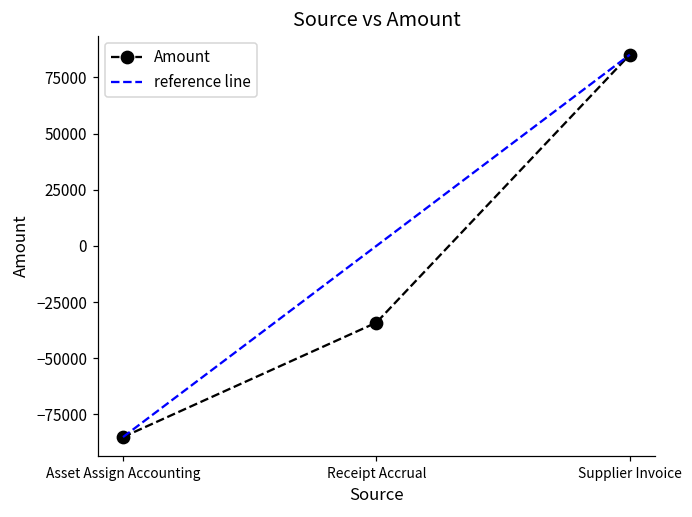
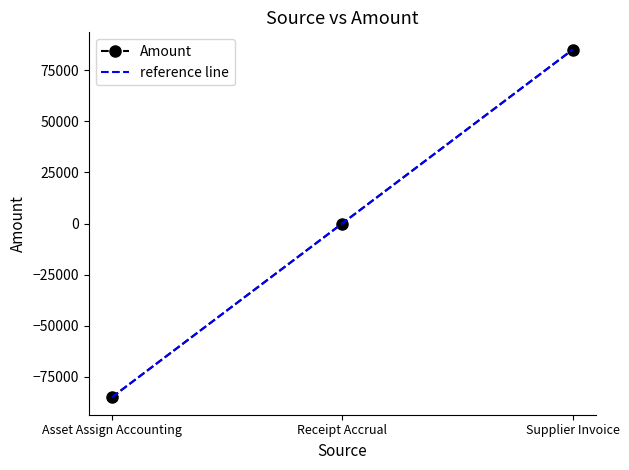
Amount, Receipt Accrual: -34000 -> 0
